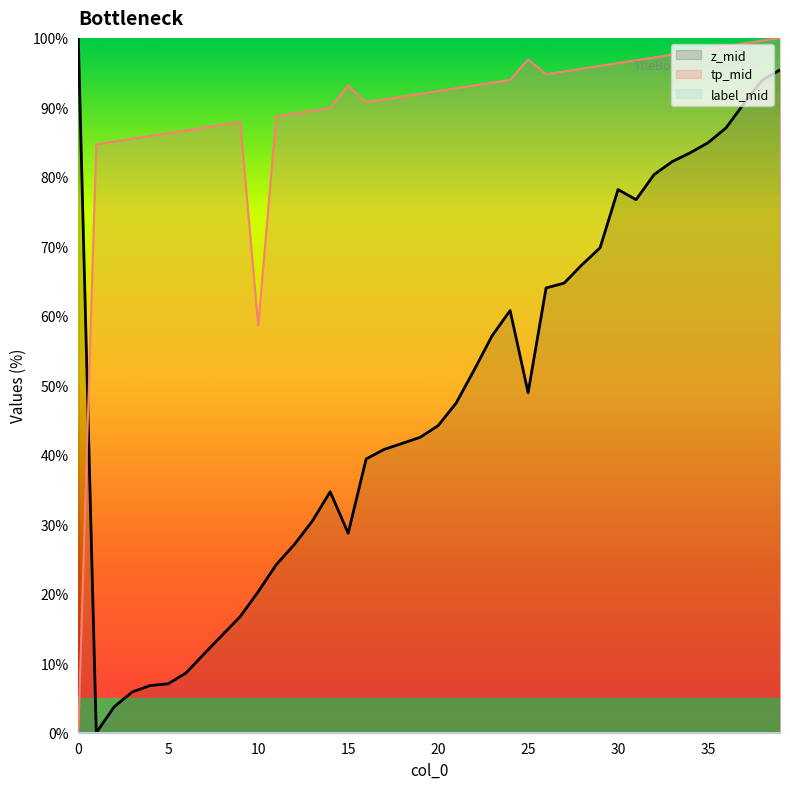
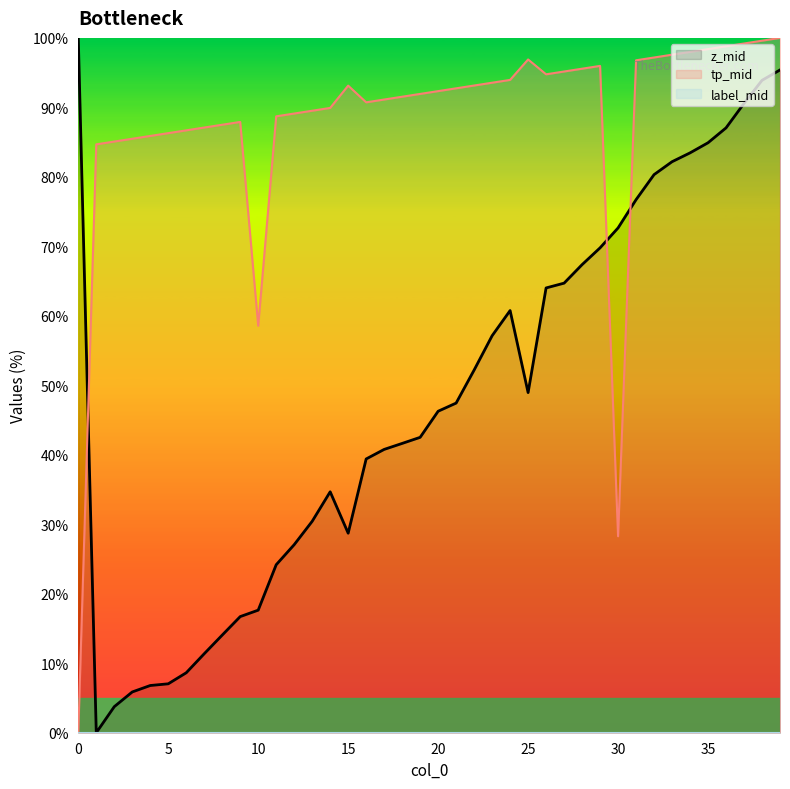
z_mid, 10: 20% -> 18%
z_mid, 20: 44% -> 46%
z_mid, 30: 78% -> 73%
tp_mid, 30: 96% -> 28%
